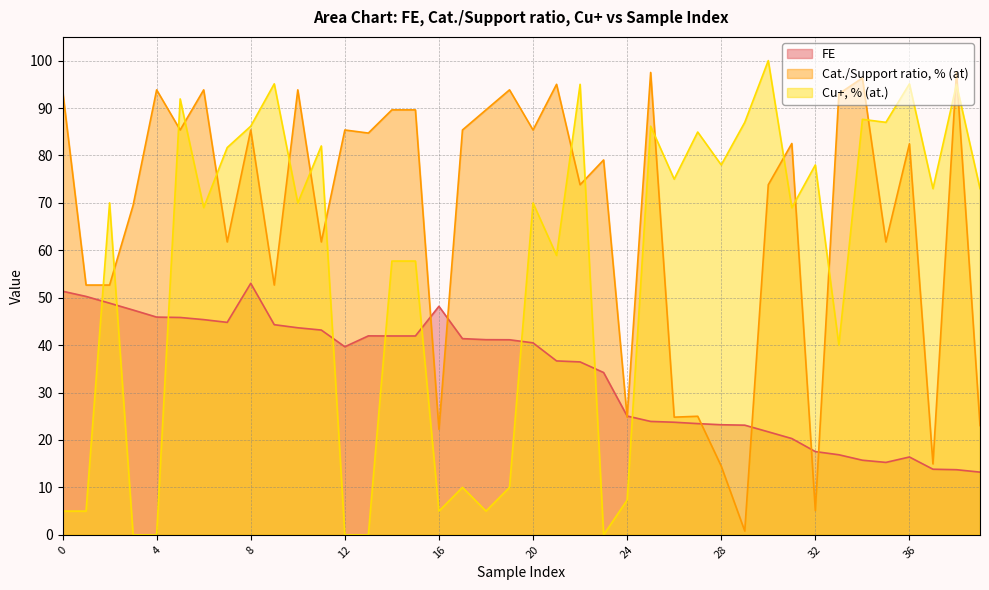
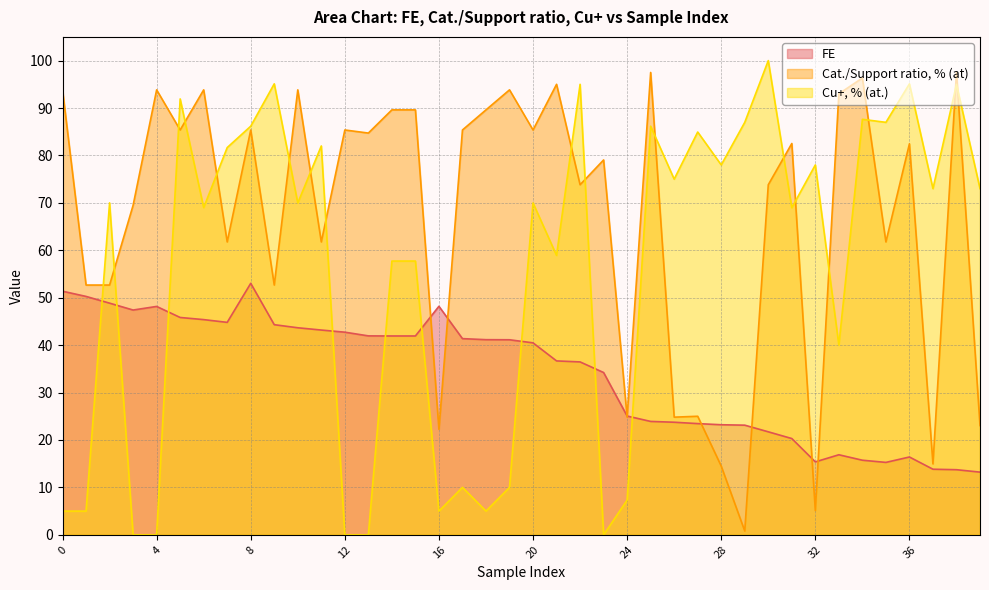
FE, 4: 46 -> 48
FE, 12: 40 -> 43
FE, 32: 18 -> 15
